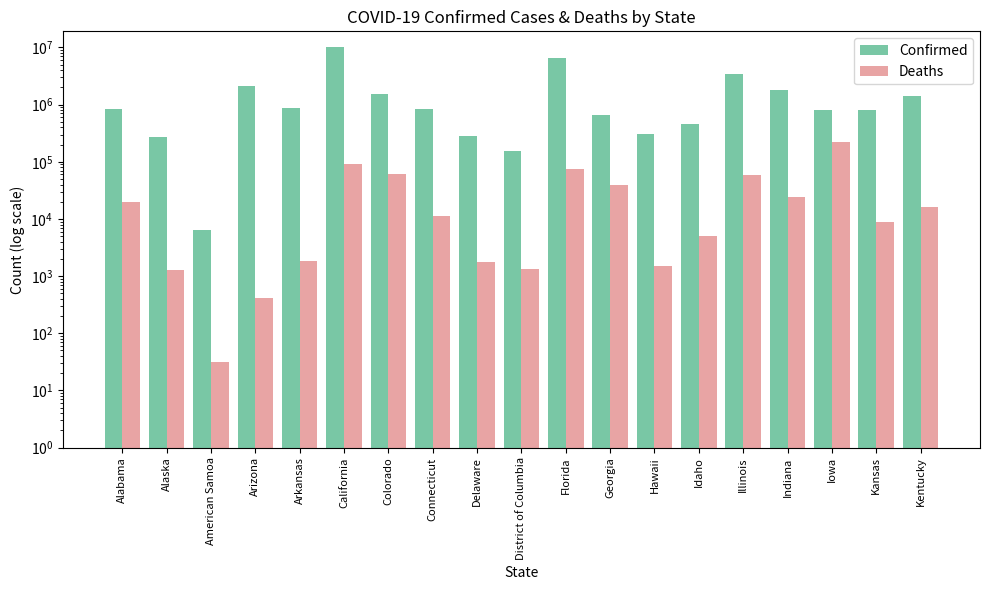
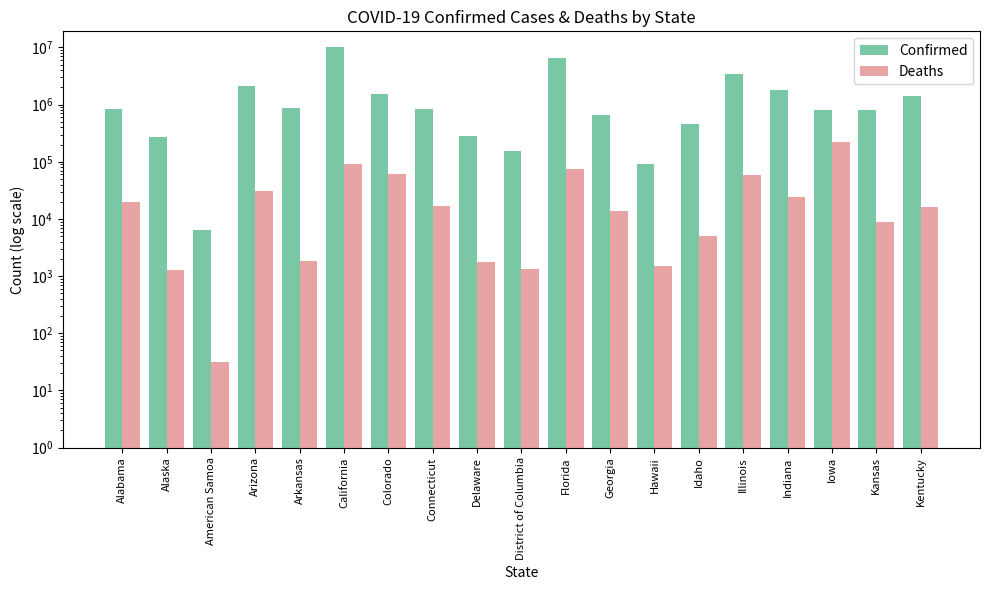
Deaths, Arizona: 400 -> 30000
Deaths, Connecticut: 11000 -> 17000
Deaths, Georgia: 40000 -> 14000
Confirmed, Hawaii: 300000 -> 90000
